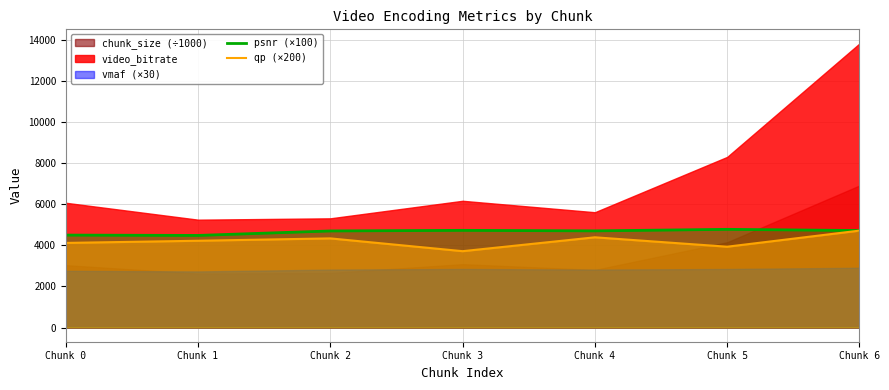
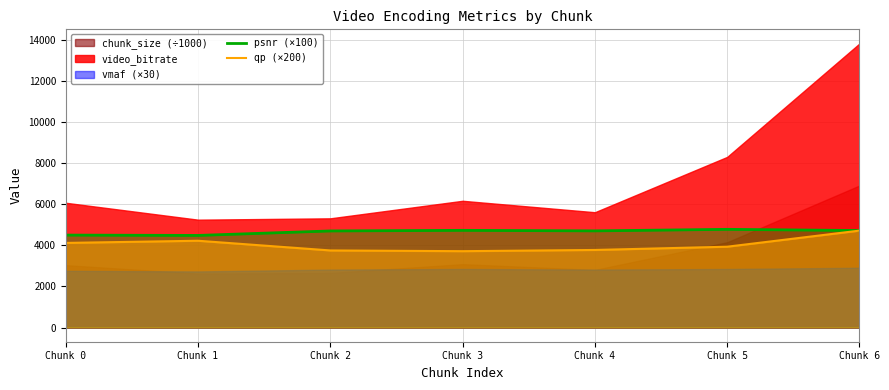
qp (×200), Chunk 2: 4300 -> 3800
qp (×200), Chunk 4: 4400 -> 3800
